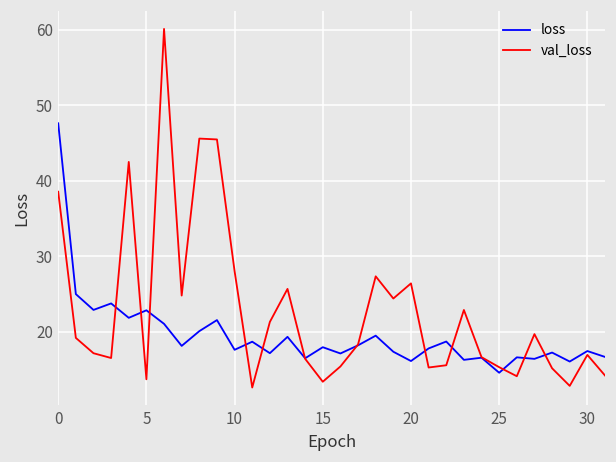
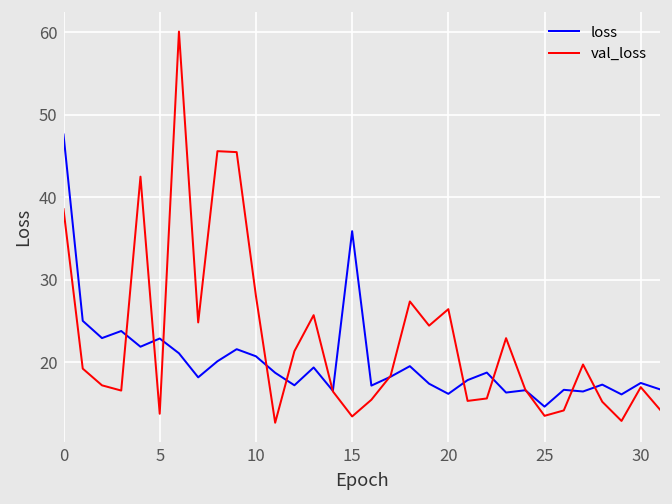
loss, 10: 18 -> 21
loss, 15: 18 -> 36
val_loss, 25: 15 -> 13
